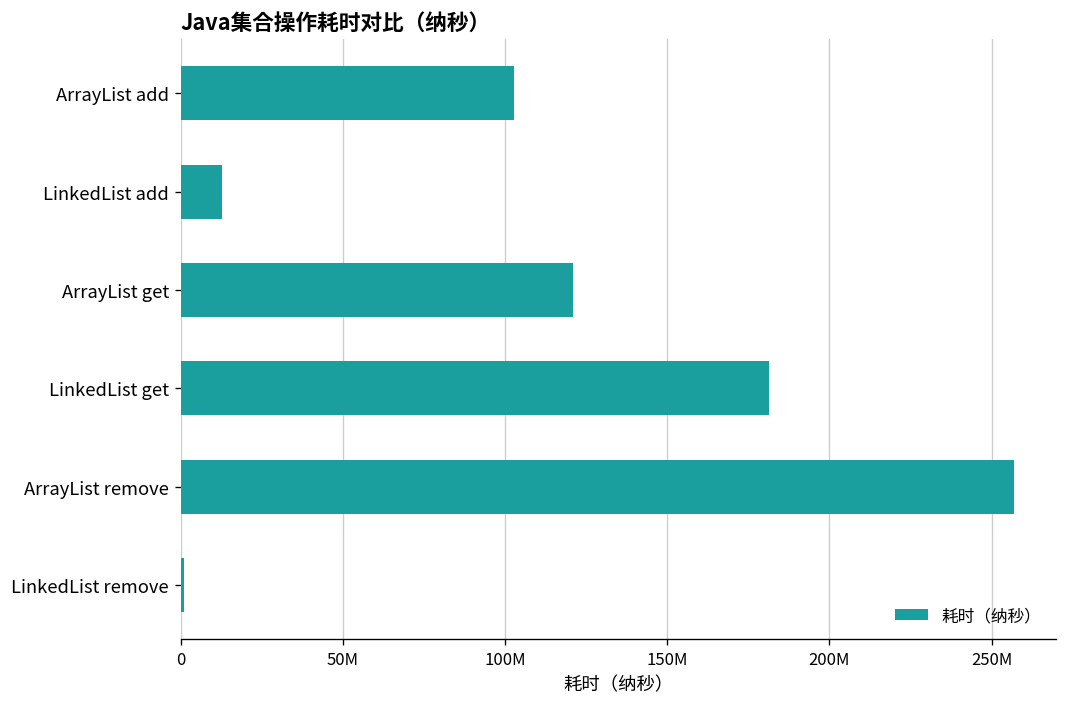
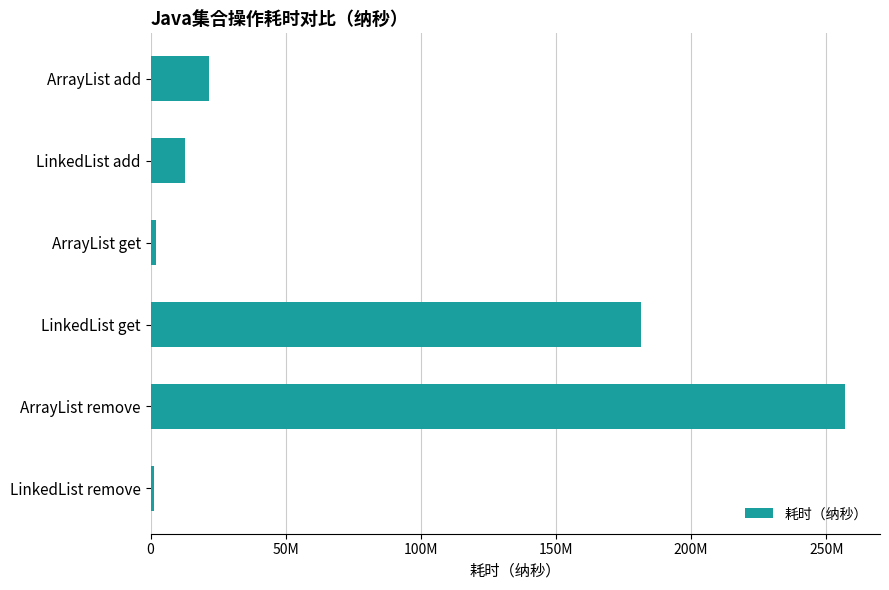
ArrayList add: 103000000 -> 22000000
ArrayList get: 121000000 -> 2000000
